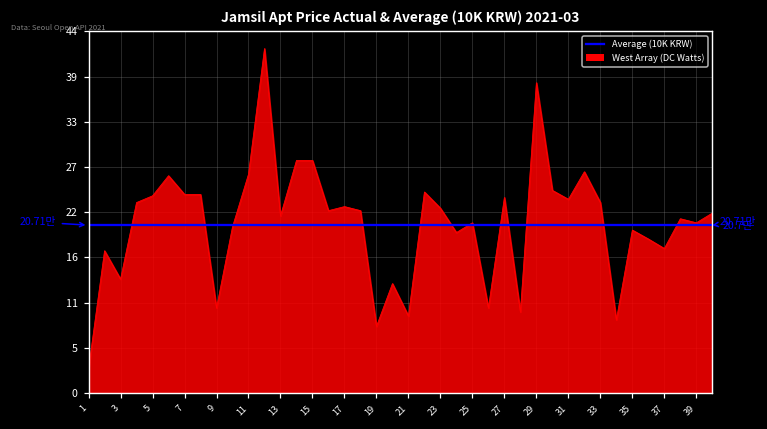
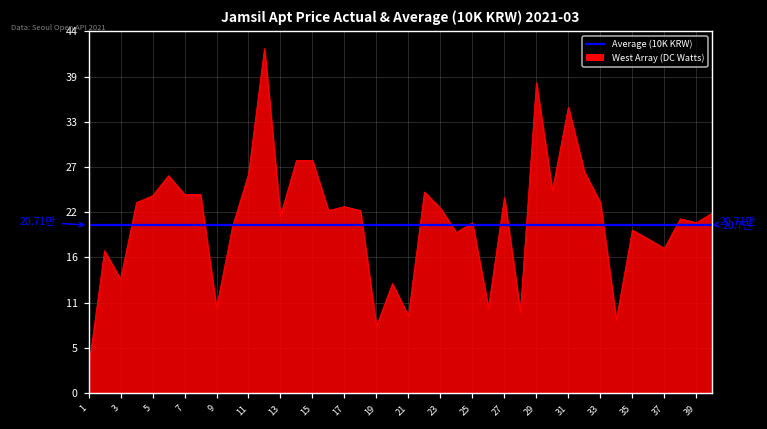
31: 24 -> 35
